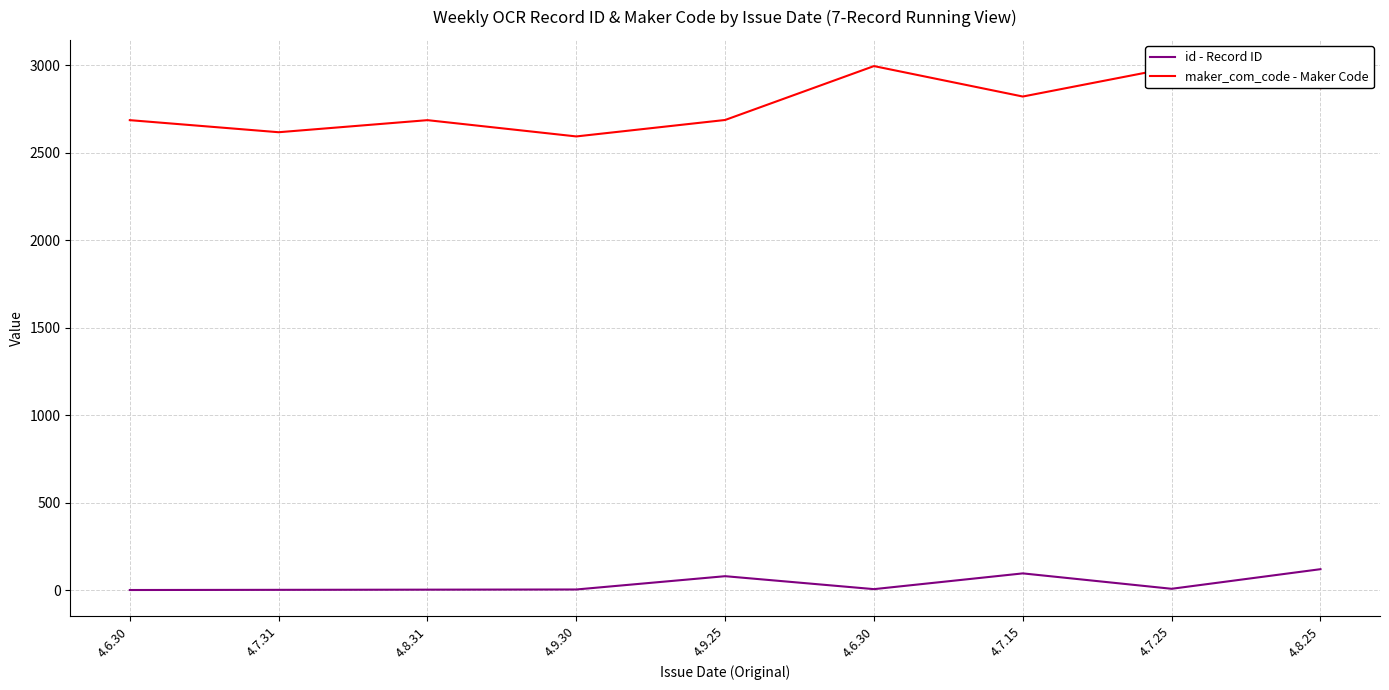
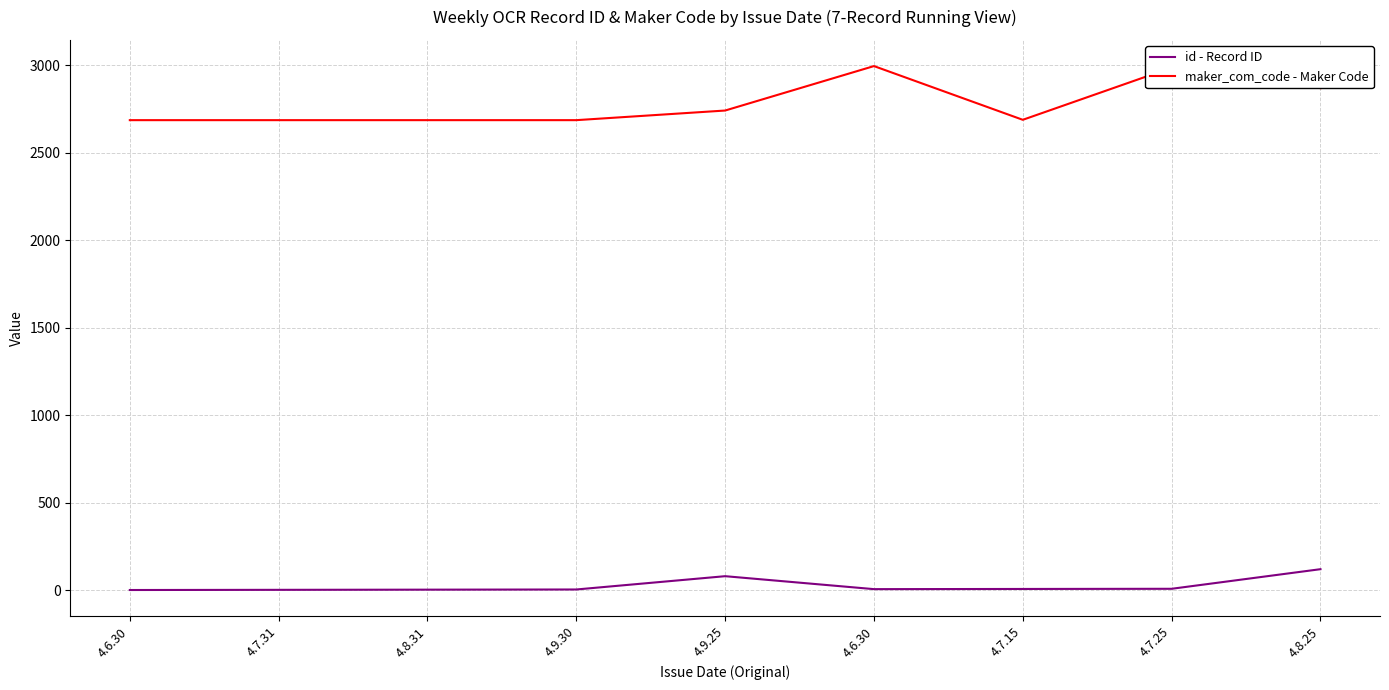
maker_com_code - Maker Code, 4.7.31: 2620 -> 2690
maker_com_code - Maker Code, 4.9.30: 2590 -> 2690
maker_com_code - Maker Code, 4.9.25: 2690 -> 2740
id - Record ID, 4.7.15: 100 -> 10
maker_com_code - Maker Code, 4.7.15: 2820 -> 2690
